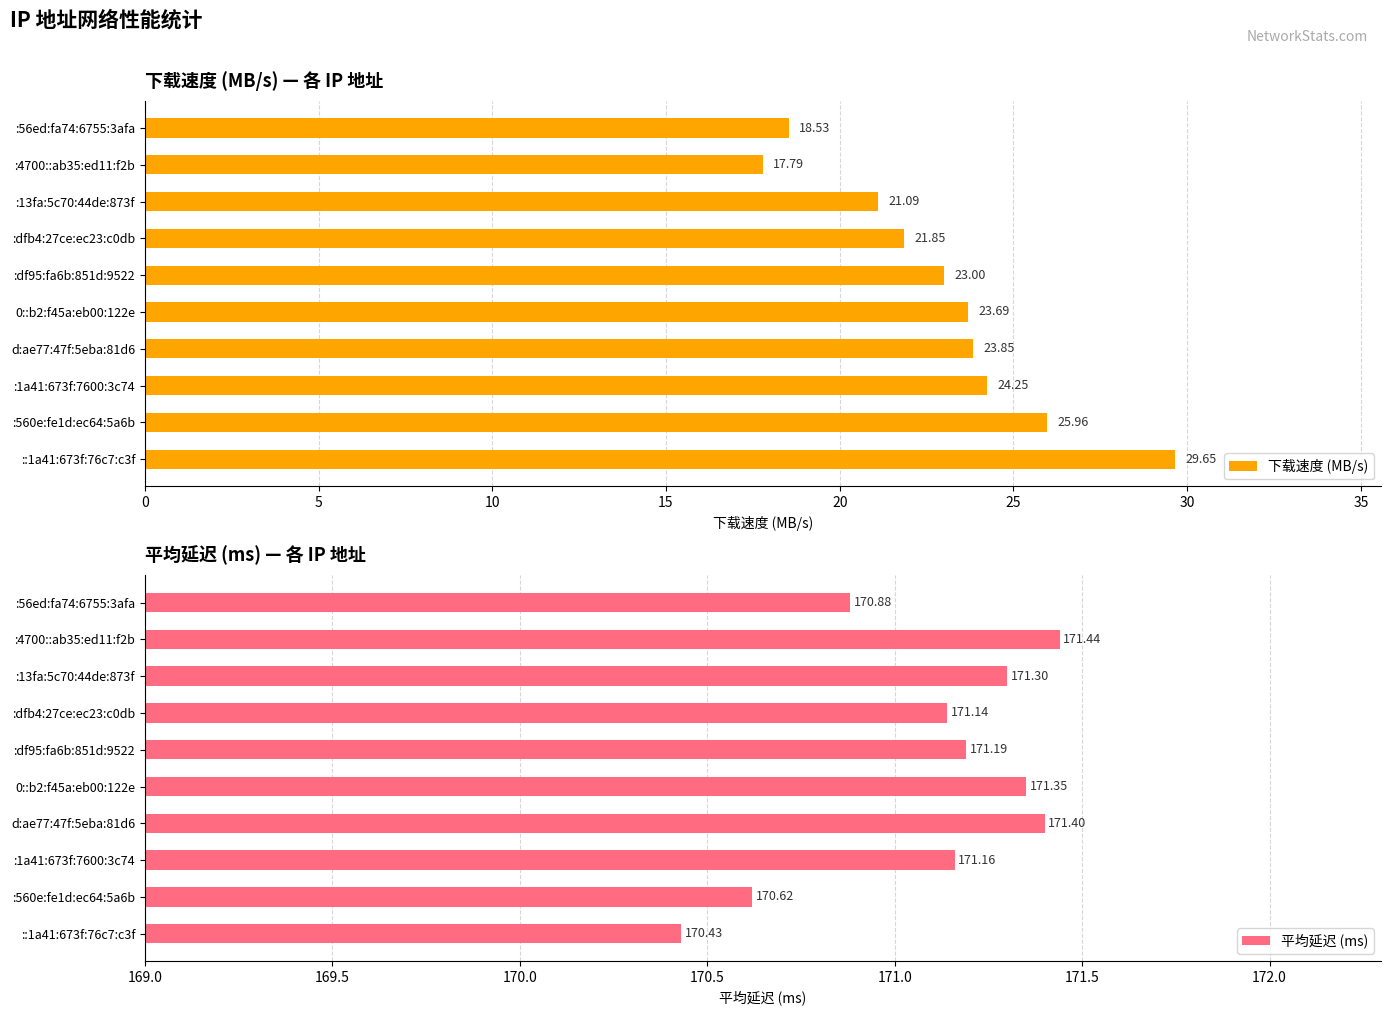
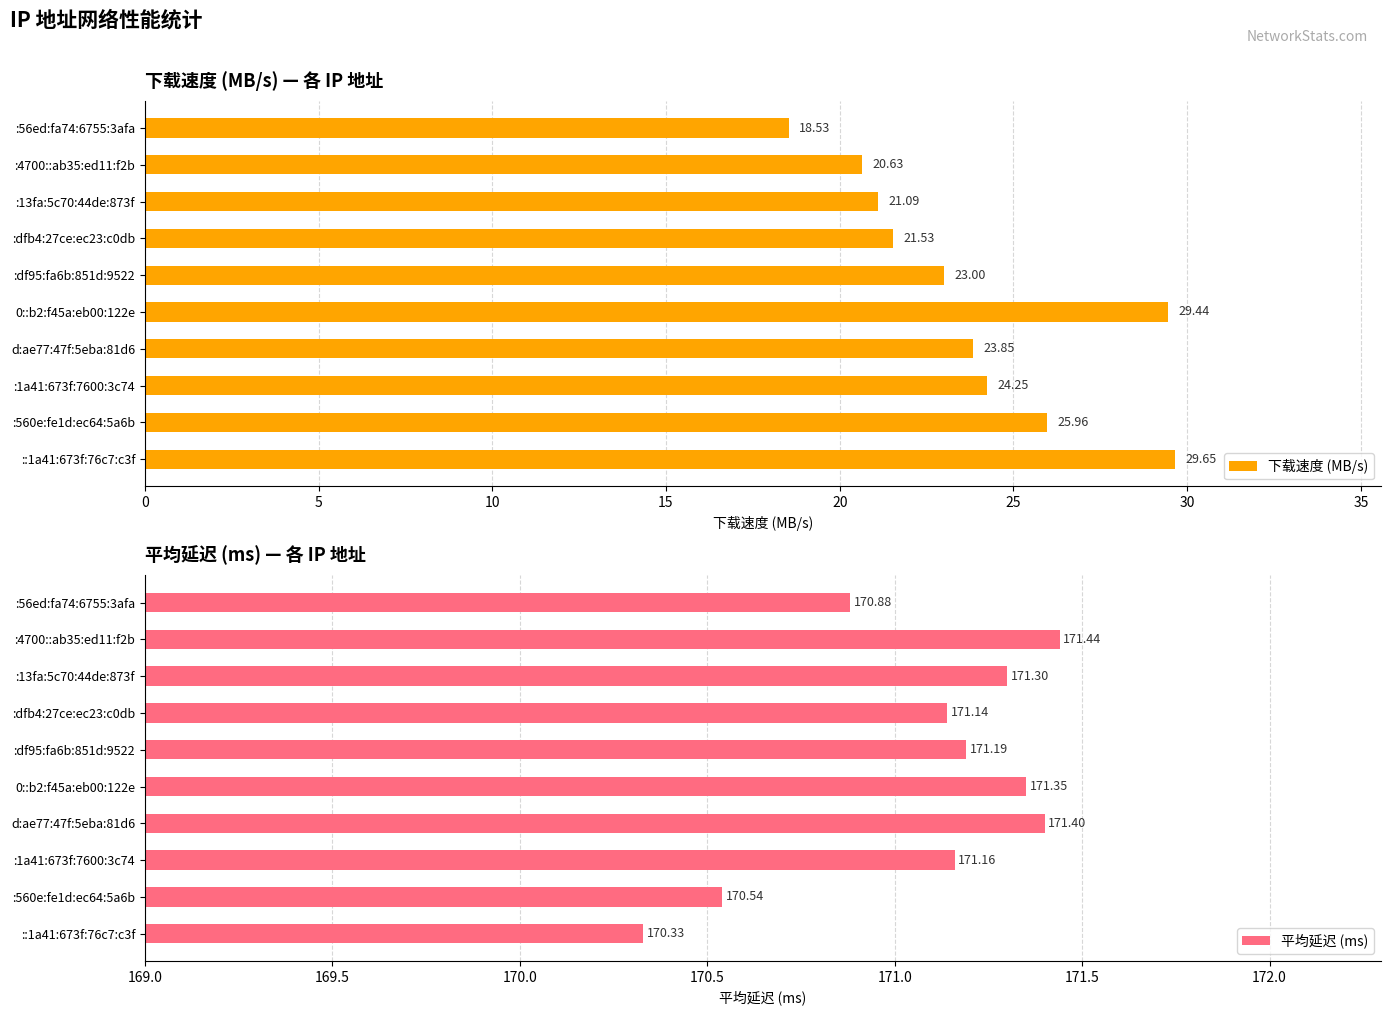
下载速度 (MB/s) — 各 IP 地址, :4700::ab35:ed11:f2b: 17.79 -> 20.63
下载速度 (MB/s) — 各 IP 地址, :dfb4:27ce:ec23:c0db: 21.85 -> 21.53
下载速度 (MB/s) — 各 IP 地址, 0::b2:f45a:eb00:122e: 23.69 -> 29.44
平均延迟 (ms) — 各 IP 地址, :560e:fe1d:ec64:5a6b: 170.62 -> 170.54
平均延迟 (ms) — 各 IP 地址, ::1a41:673f:76c7:c3f: 170.43 -> 170.33
